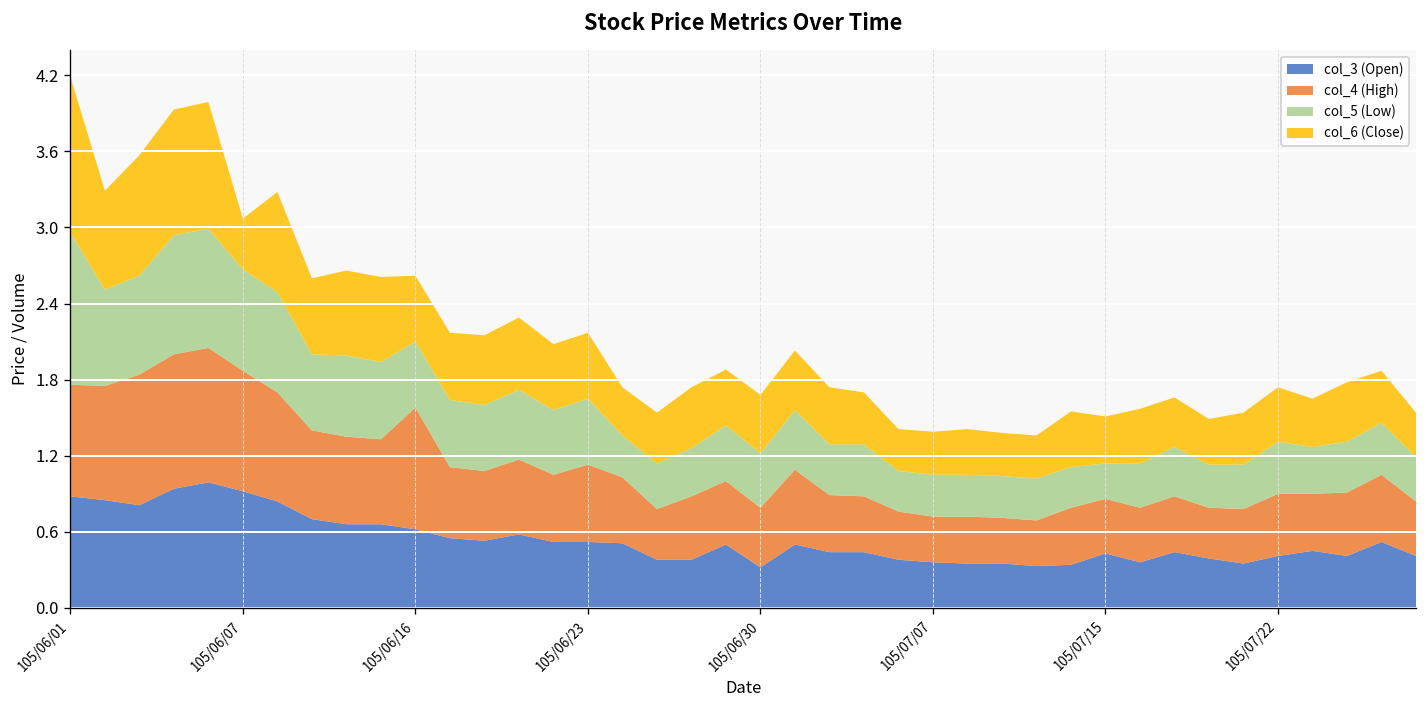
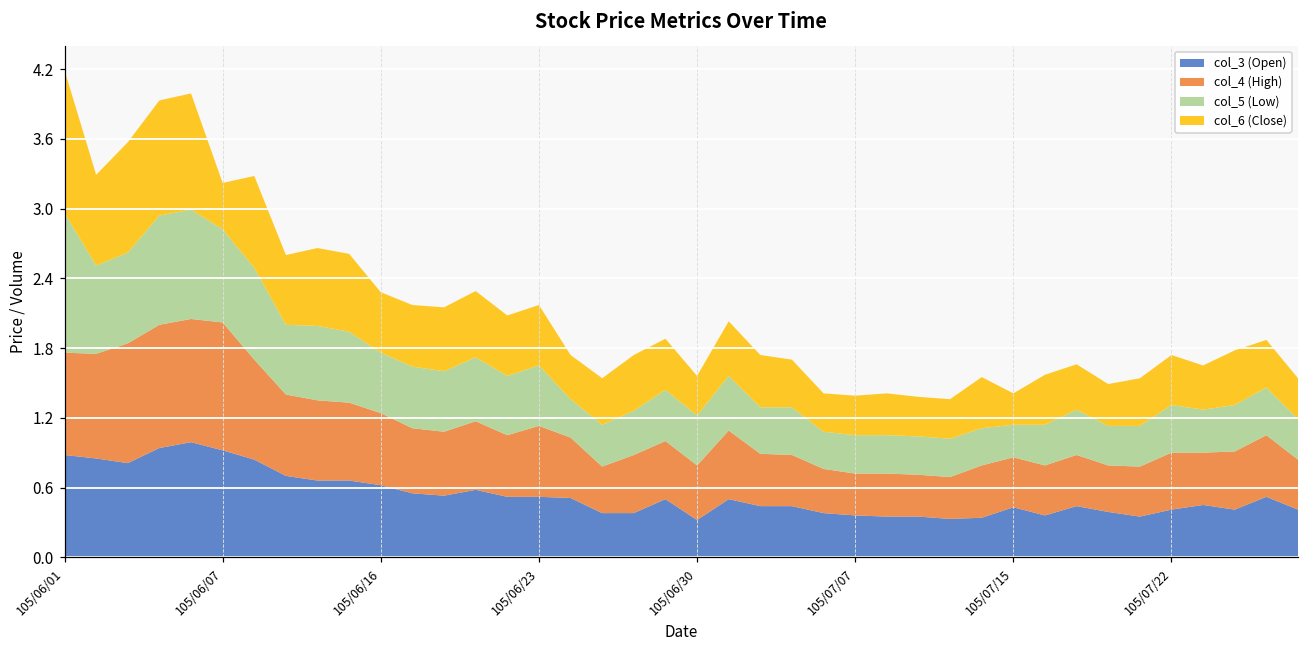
col_4 (High), 105/06/07: 0.95 -> 1.10
col_4 (High), 105/06/16: 0.96 -> 0.62
col_6 (Close), 105/06/30: 0.46 -> 0.34
col_6 (Close), 105/07/15: 0.37 -> 0.27
